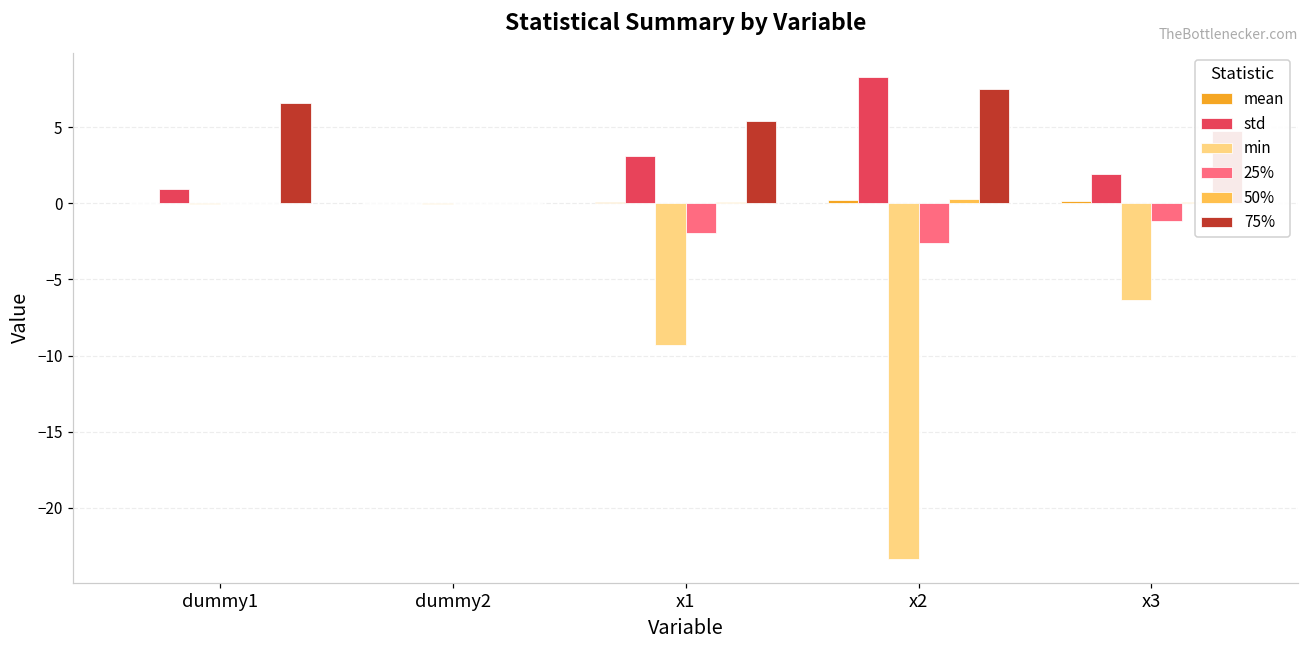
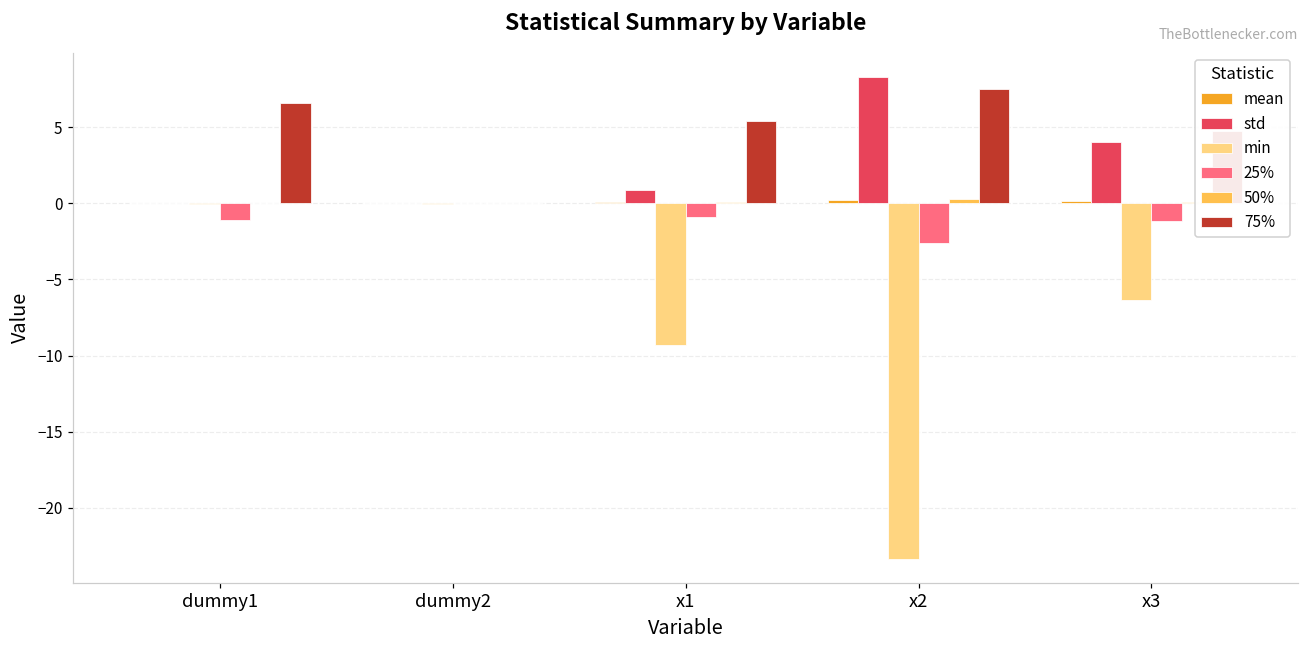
std, dummy1: 1.0 -> 0.0
25%, dummy1: 0.0 -> -1.1
std, x1: 3.1 -> 0.8
25%, x1: -2.0 -> -0.9
std, x3: 1.9 -> 4.0
